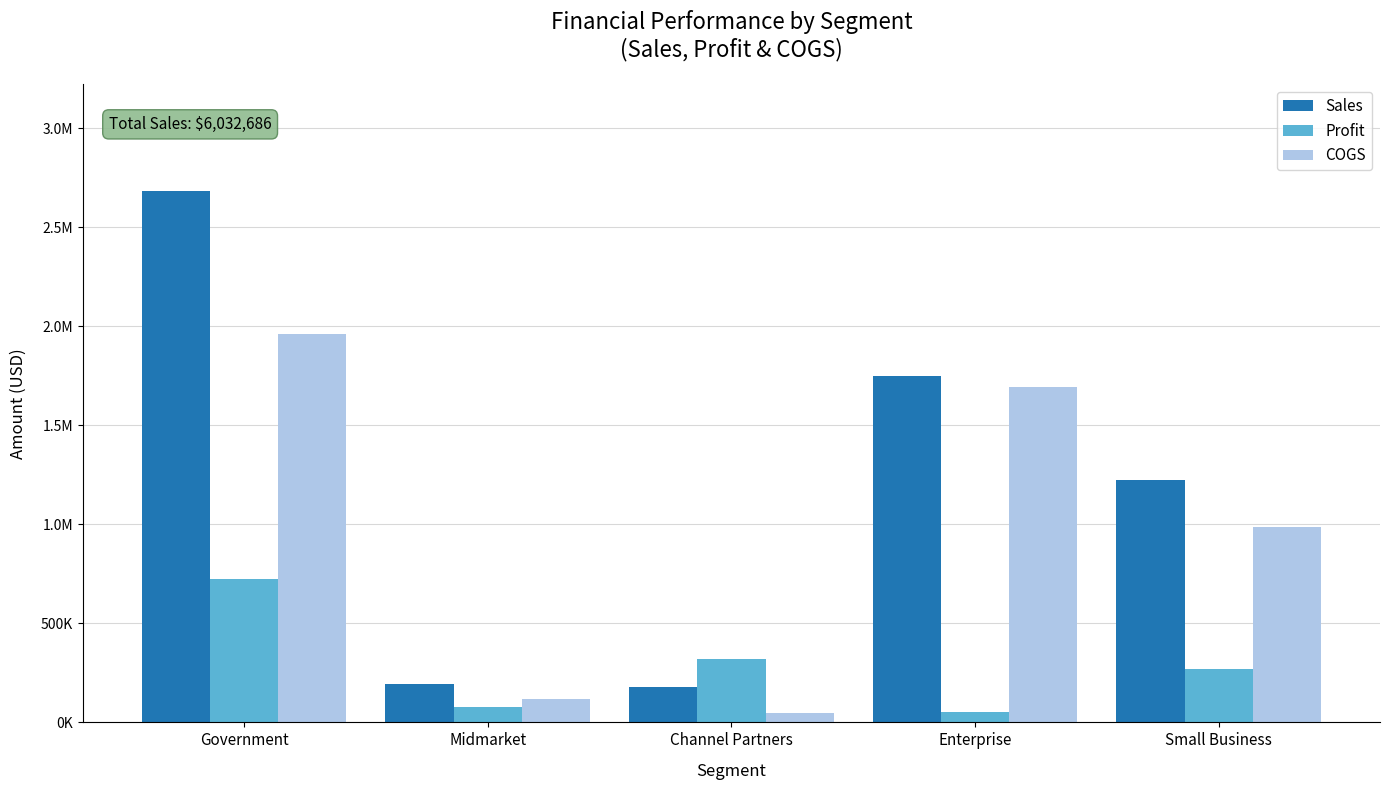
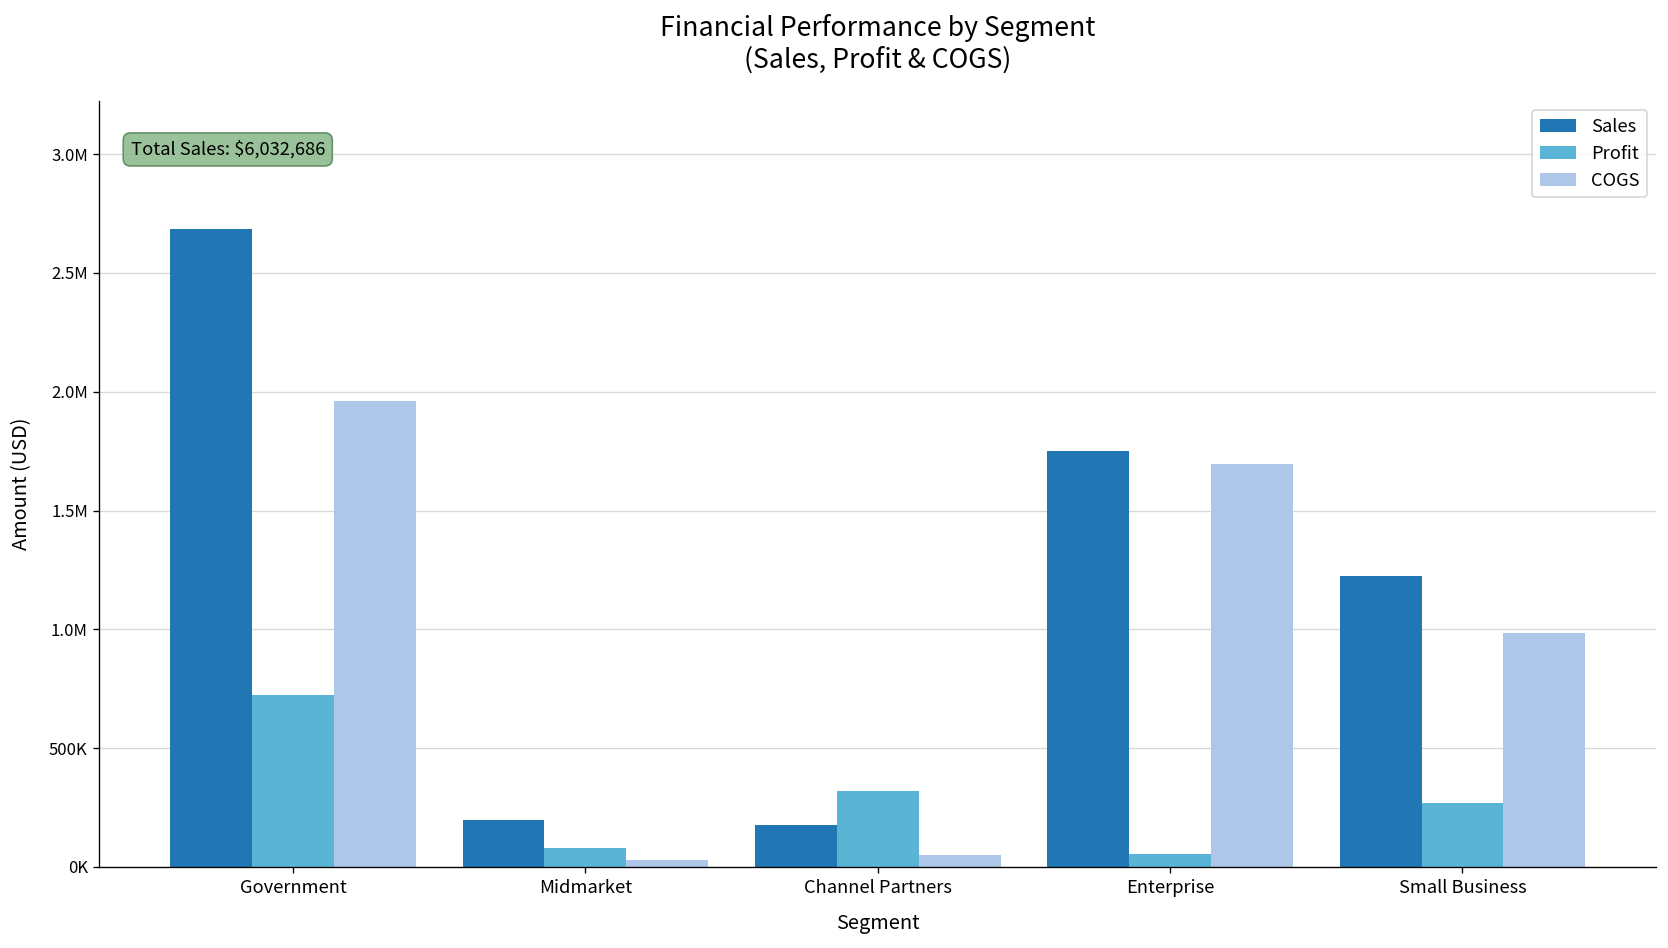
COGS, Midmarket: 120000 -> 30000
